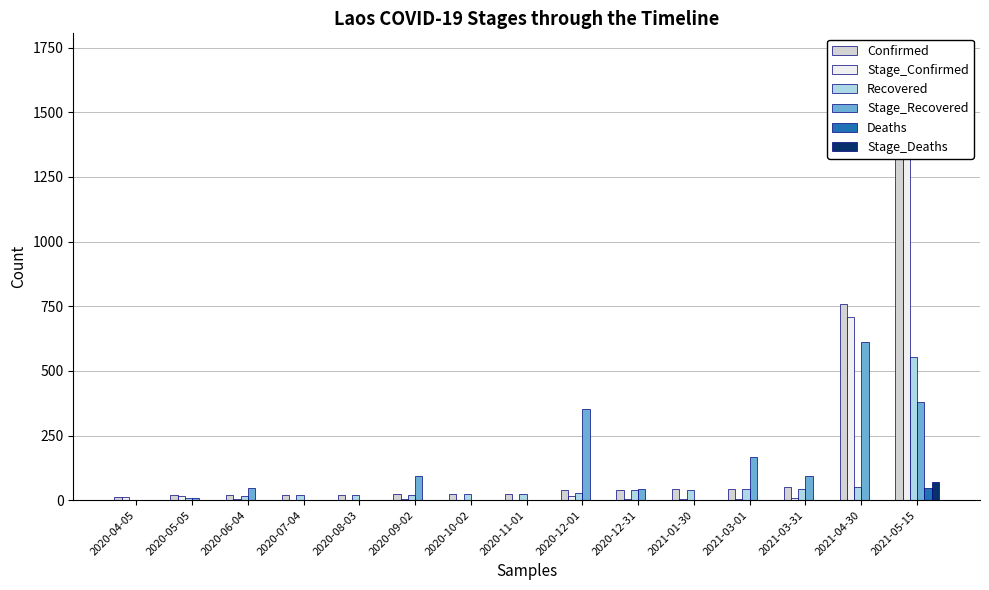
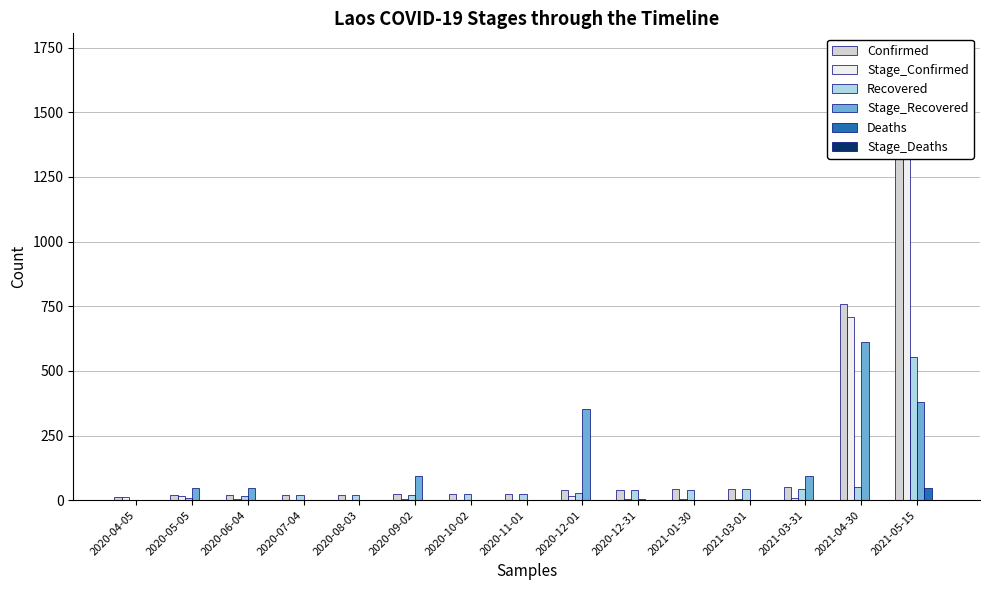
Stage_Recovered, 2020-05-05: 10 -> 50
Stage_Recovered, 2020-12-31: 50 -> 0
Stage_Recovered, 2021-03-01: 170 -> 0
Stage_Deaths, 2021-05-15: 70 -> 0
